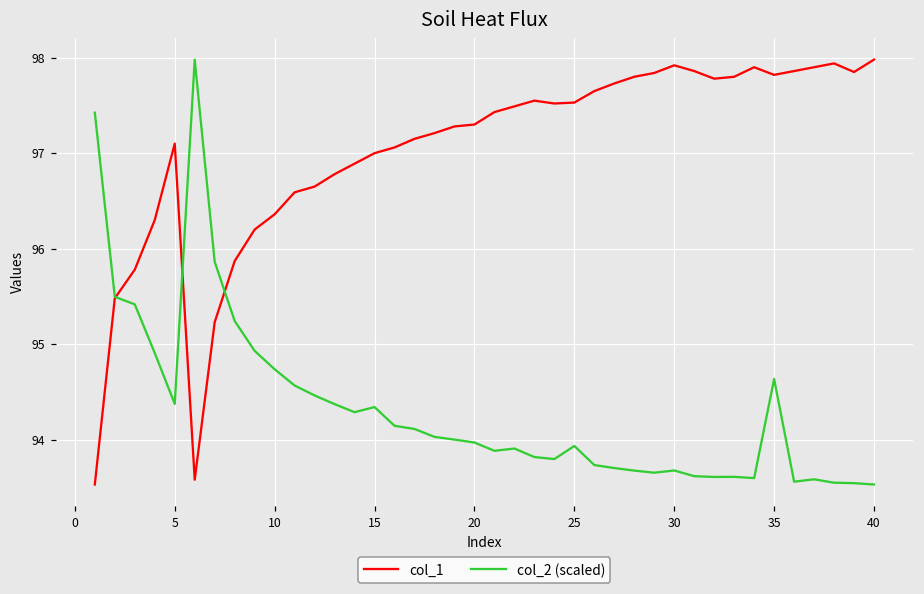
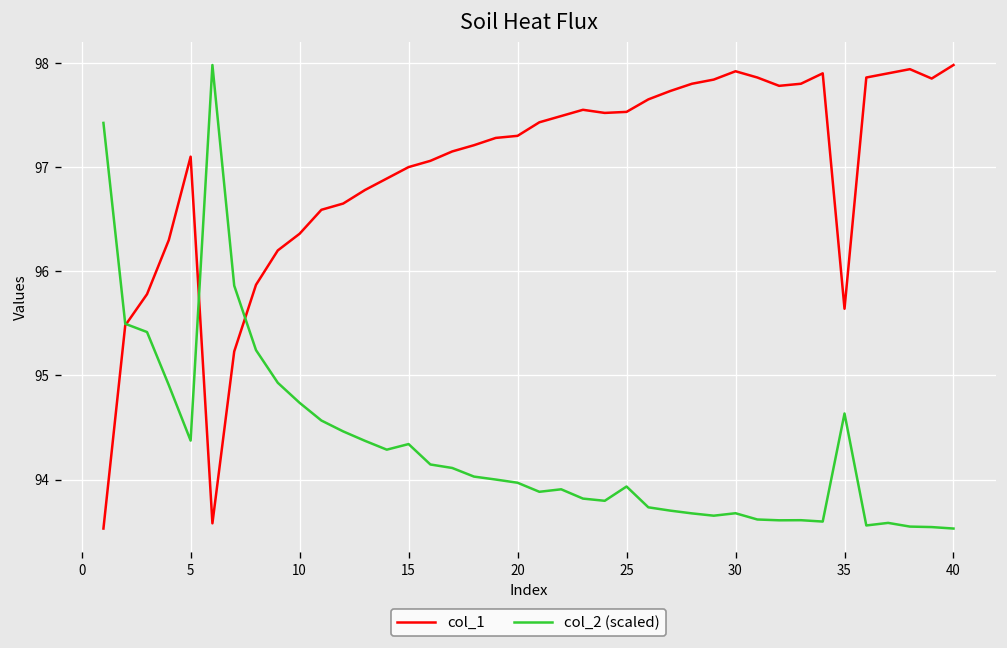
col_1, 35: 97.8 -> 95.6
